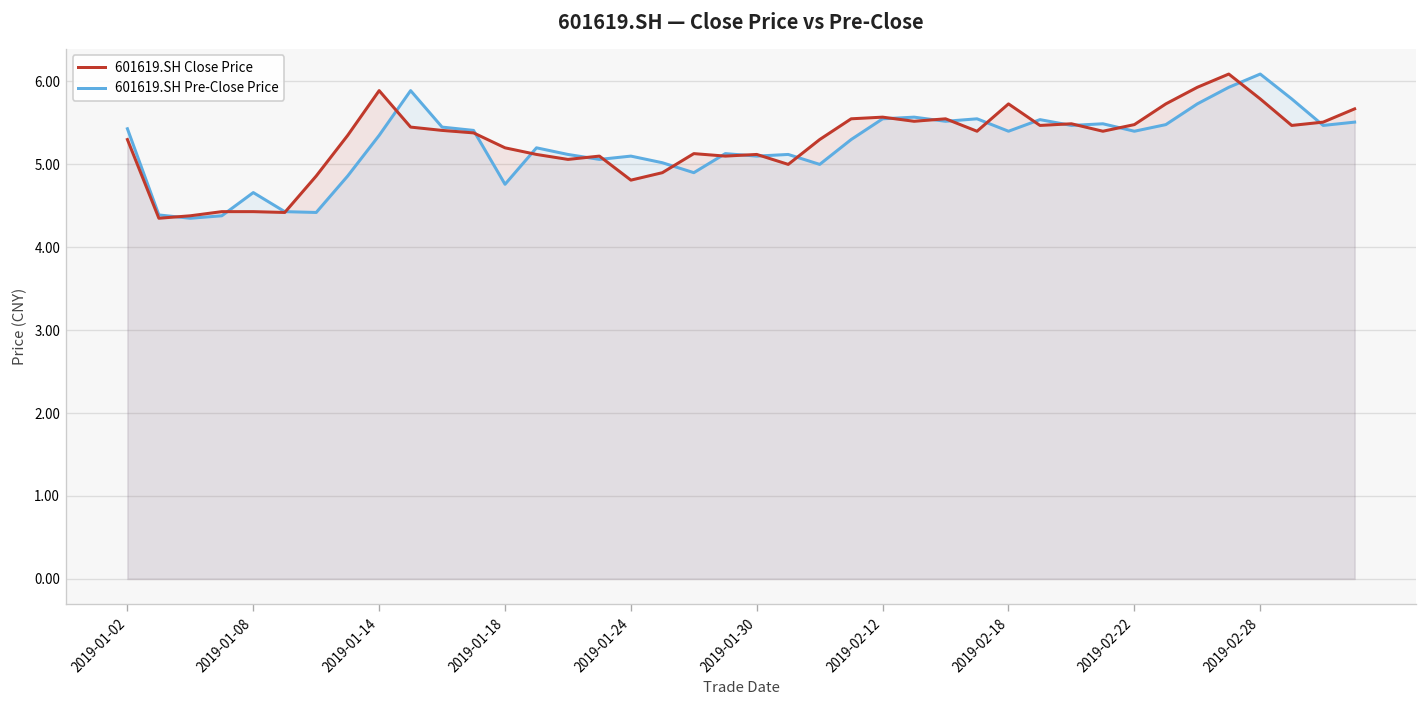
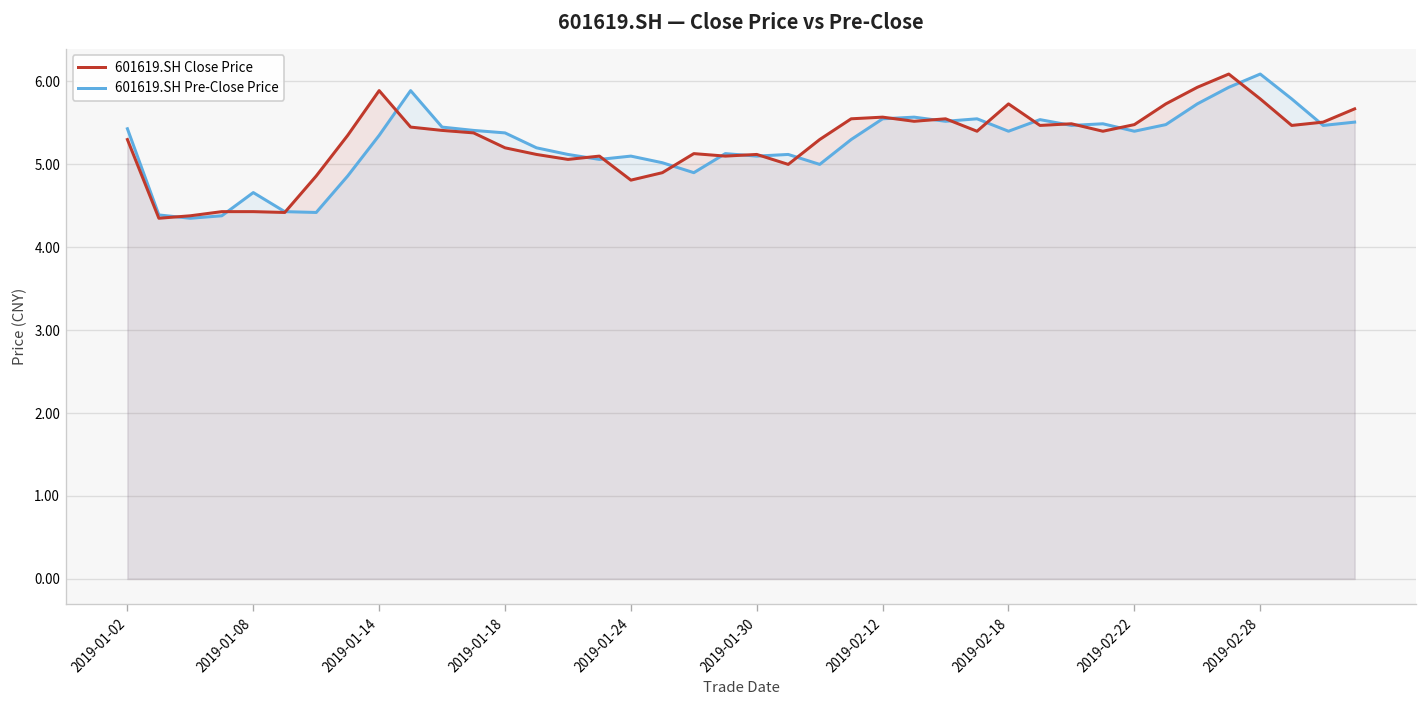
601619.SH Pre-Close Price, 2019-01-18: 4.8 -> 5.4
